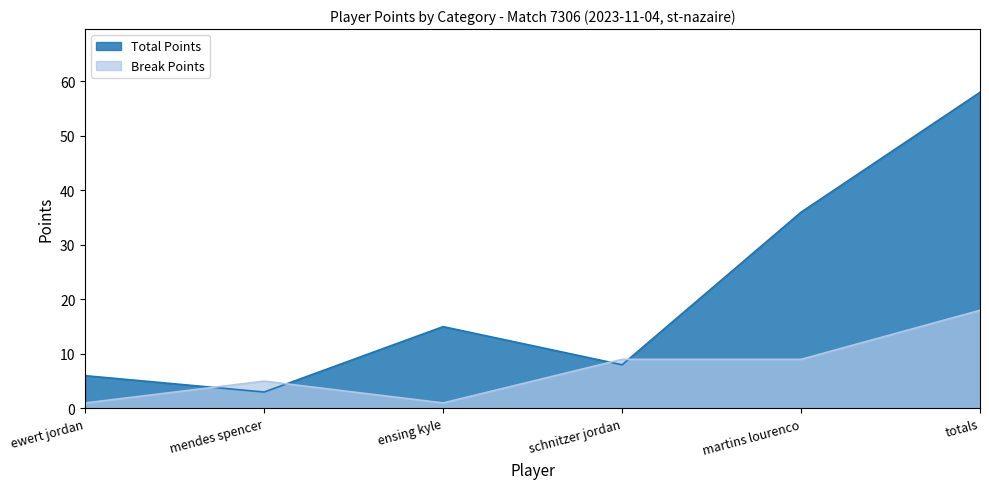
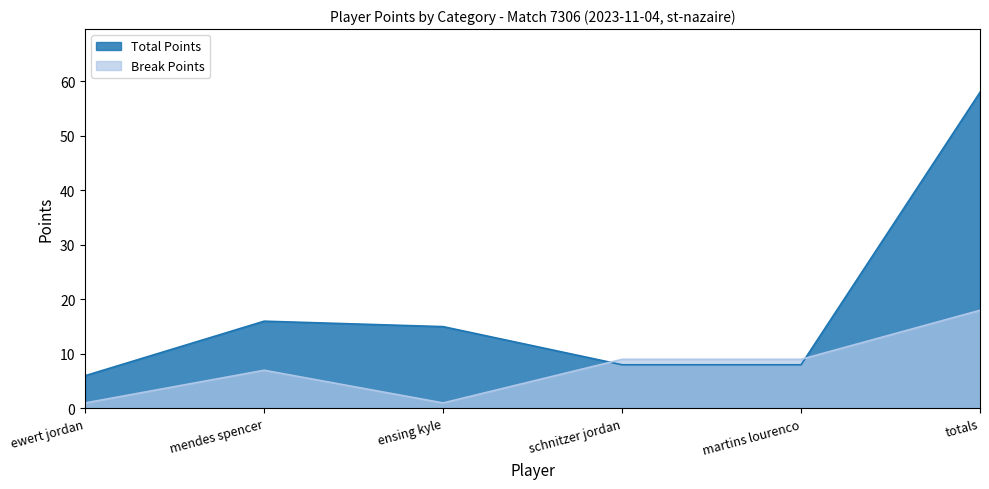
Total Points, mendes spencer: 3 -> 16
Break Points, mendes spencer: 5 -> 7
Total Points, martins lourenco: 36 -> 8
